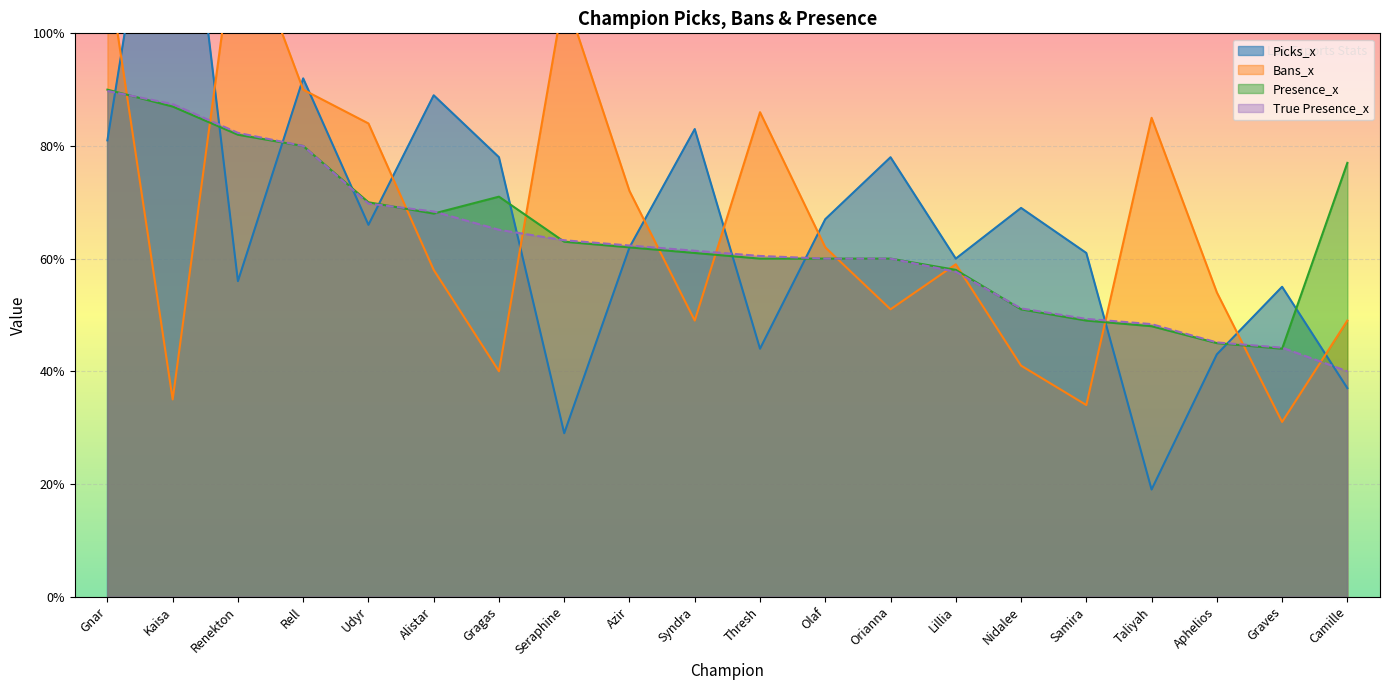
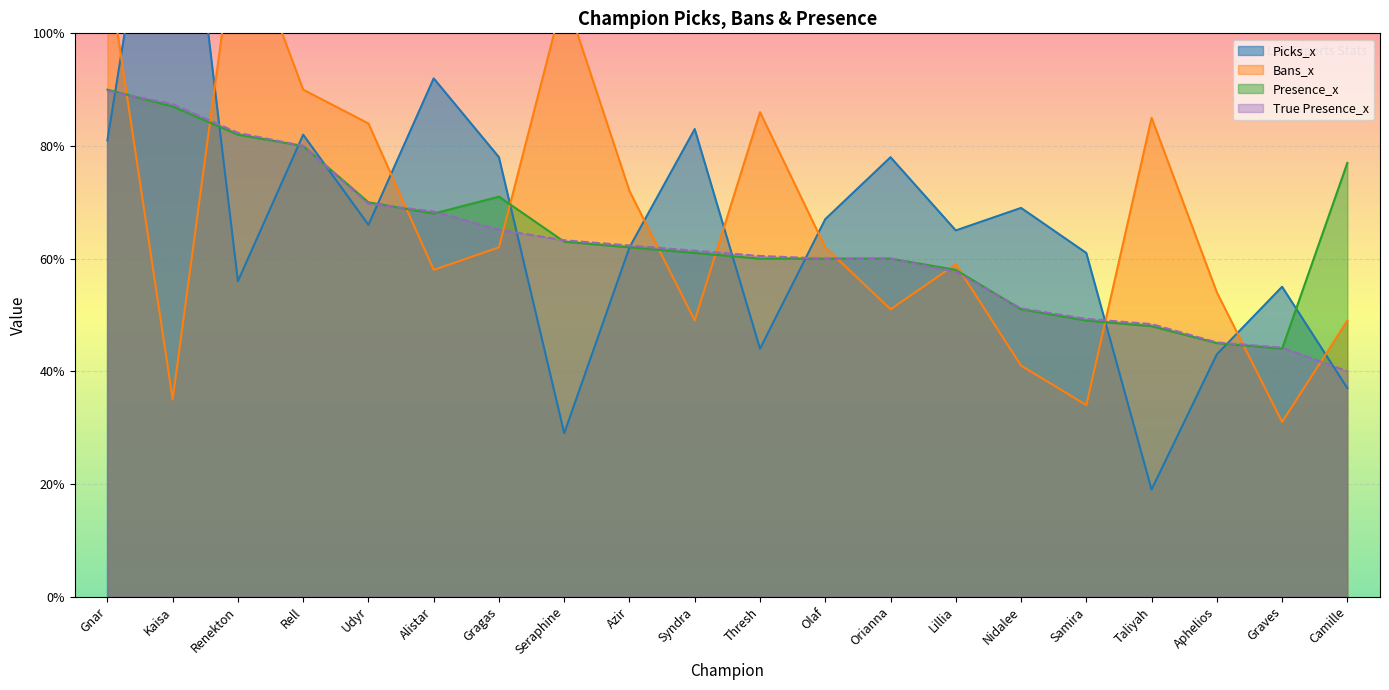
Picks_x, Rell: 92% -> 82%
Picks_x, Alistar: 89% -> 92%
Bans_x, Gragas: 40% -> 62%
Picks_x, Lillia: 60% -> 65%
